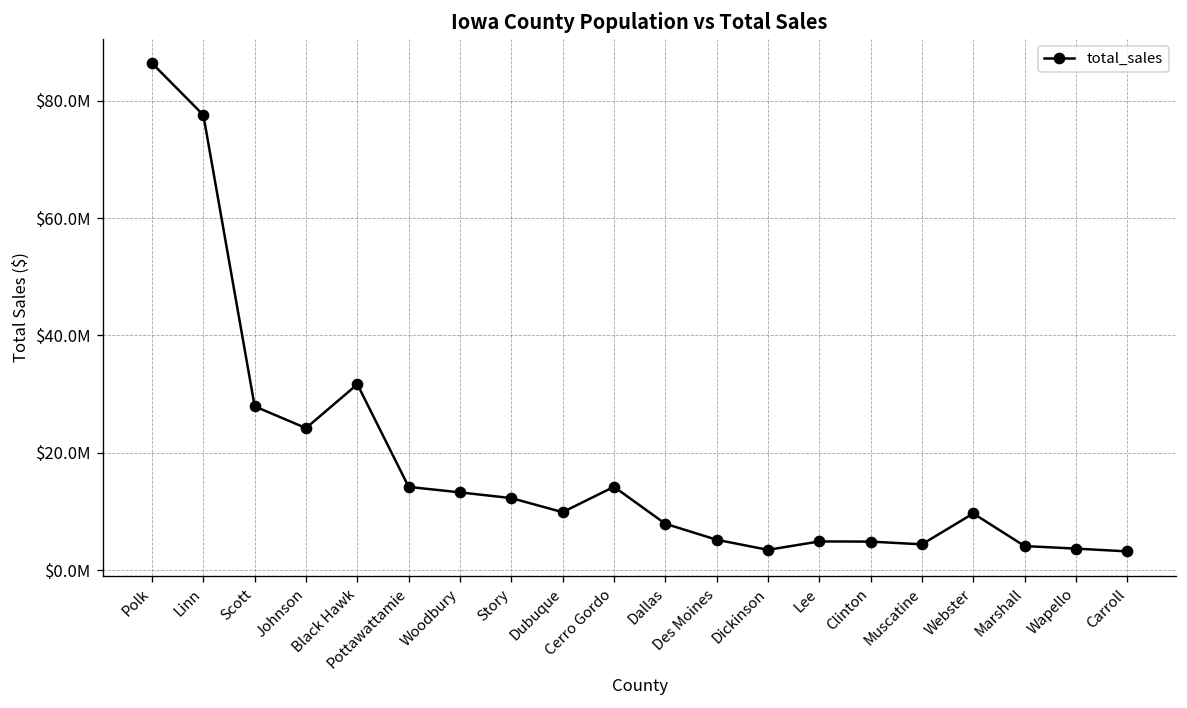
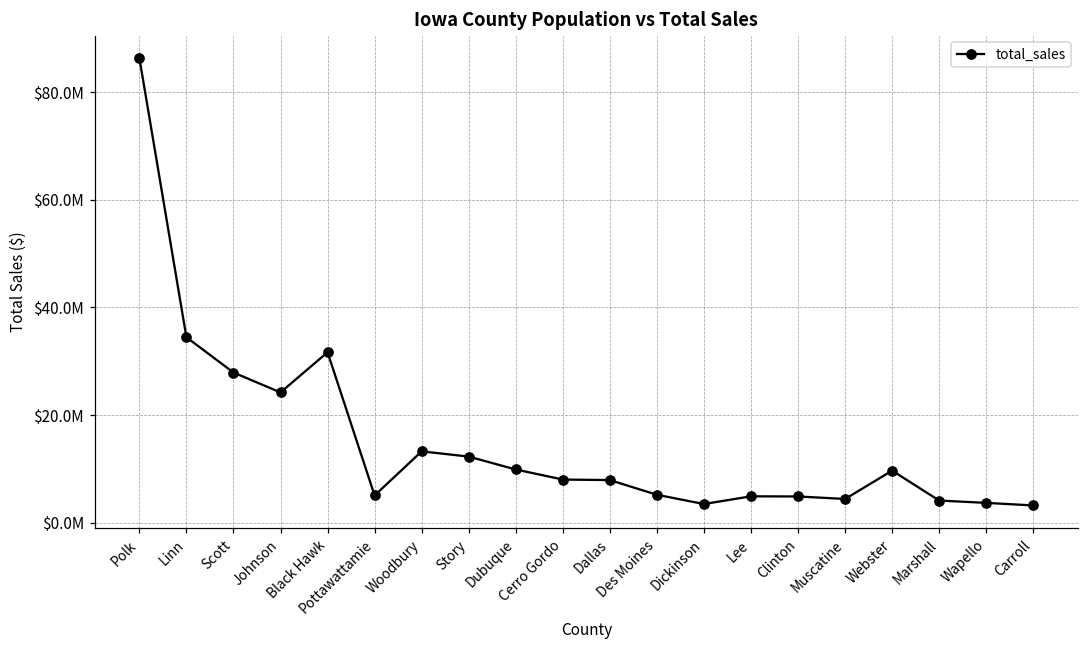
Linn: $78000000 -> $34000000
Pottawattamie: $14000000 -> $5000000
Cerro Gordo: $14000000 -> $8000000
